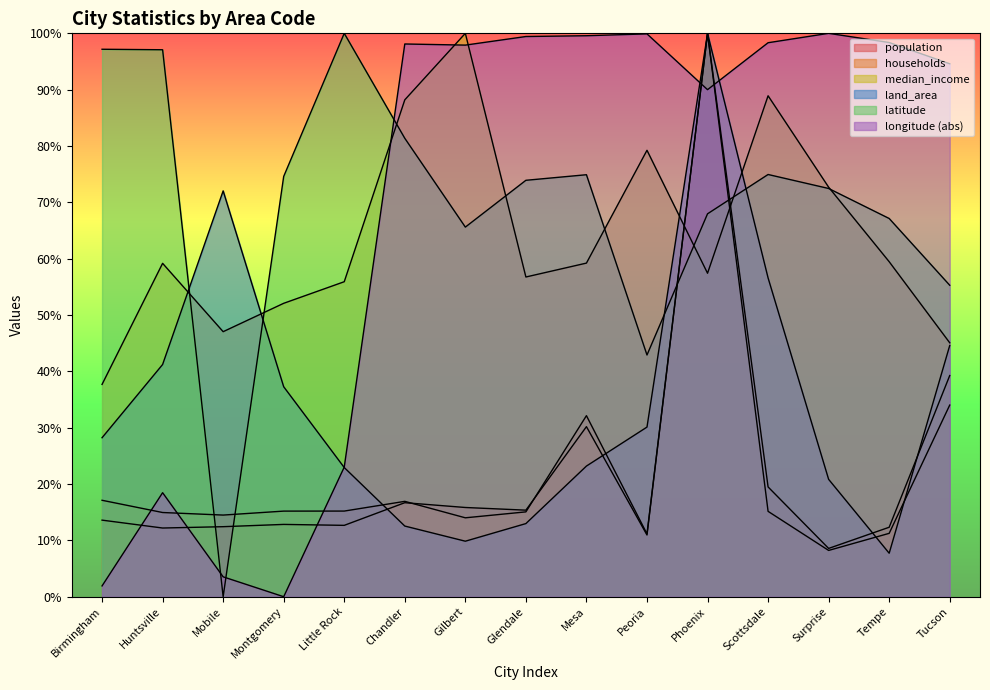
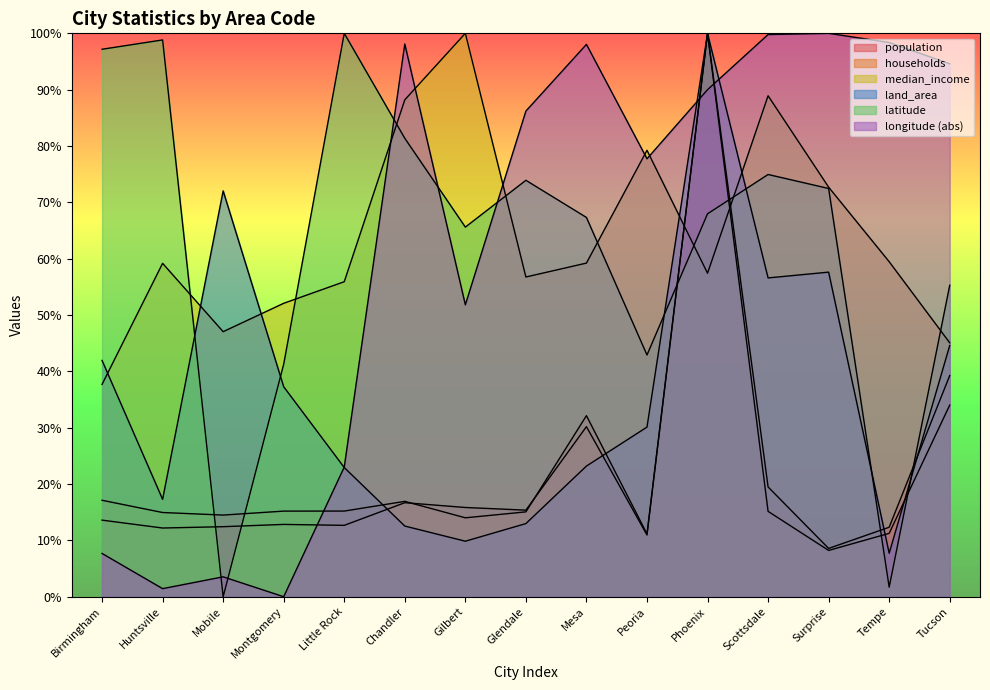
land_area, Birmingham: 28% -> 42%
longitude (abs), Birmingham: 2% -> 8%
land_area, Huntsville: 41% -> 17%
latitude, Huntsville: 97% -> 99%
longitude (abs), Huntsville: 18% -> 1%
latitude, Montgomery: 75% -> 41%
longitude (abs), Gilbert: 98% -> 52%
longitude (abs), Glendale: 99% -> 86%
latitude, Mesa: 75% -> 67%
longitude (abs), Mesa: 100% -> 98%
longitude (abs), Peoria: 100% -> 78%
longitude (abs), Scottsdale: 98% -> 100%
land_area, Surprise: 21% -> 58%
latitude, Tempe: 67% -> 2%
